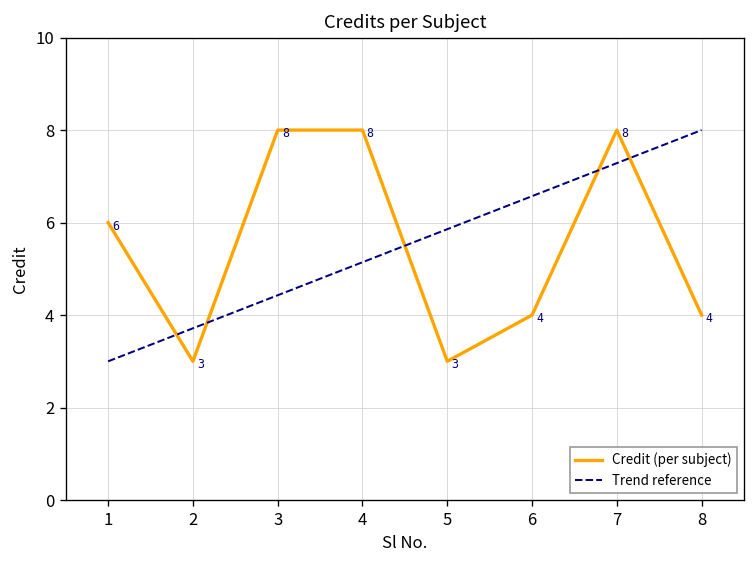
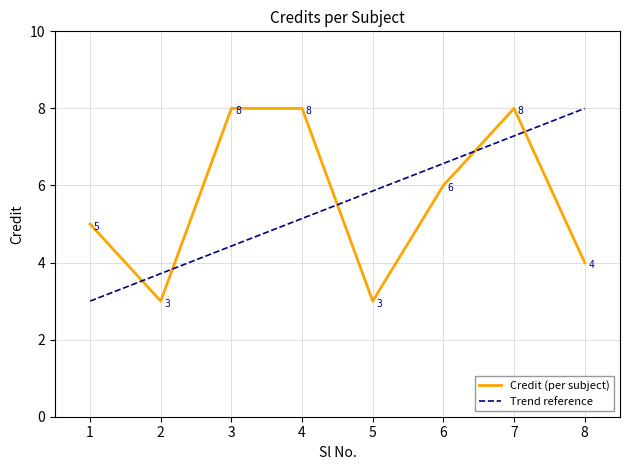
Credit (per subject), 1: 6 -> 5
Credit (per subject), 6: 4 -> 6
